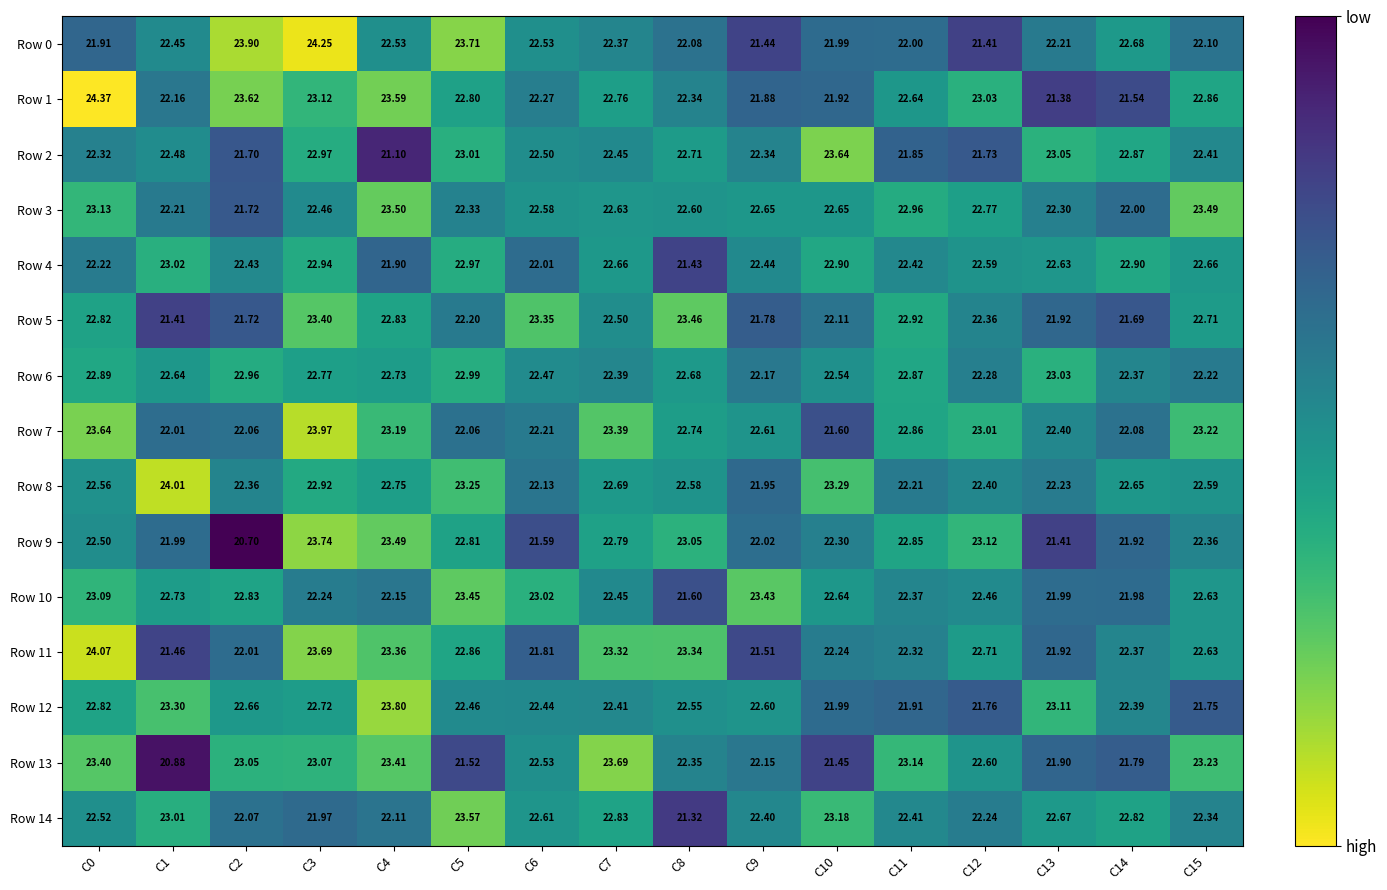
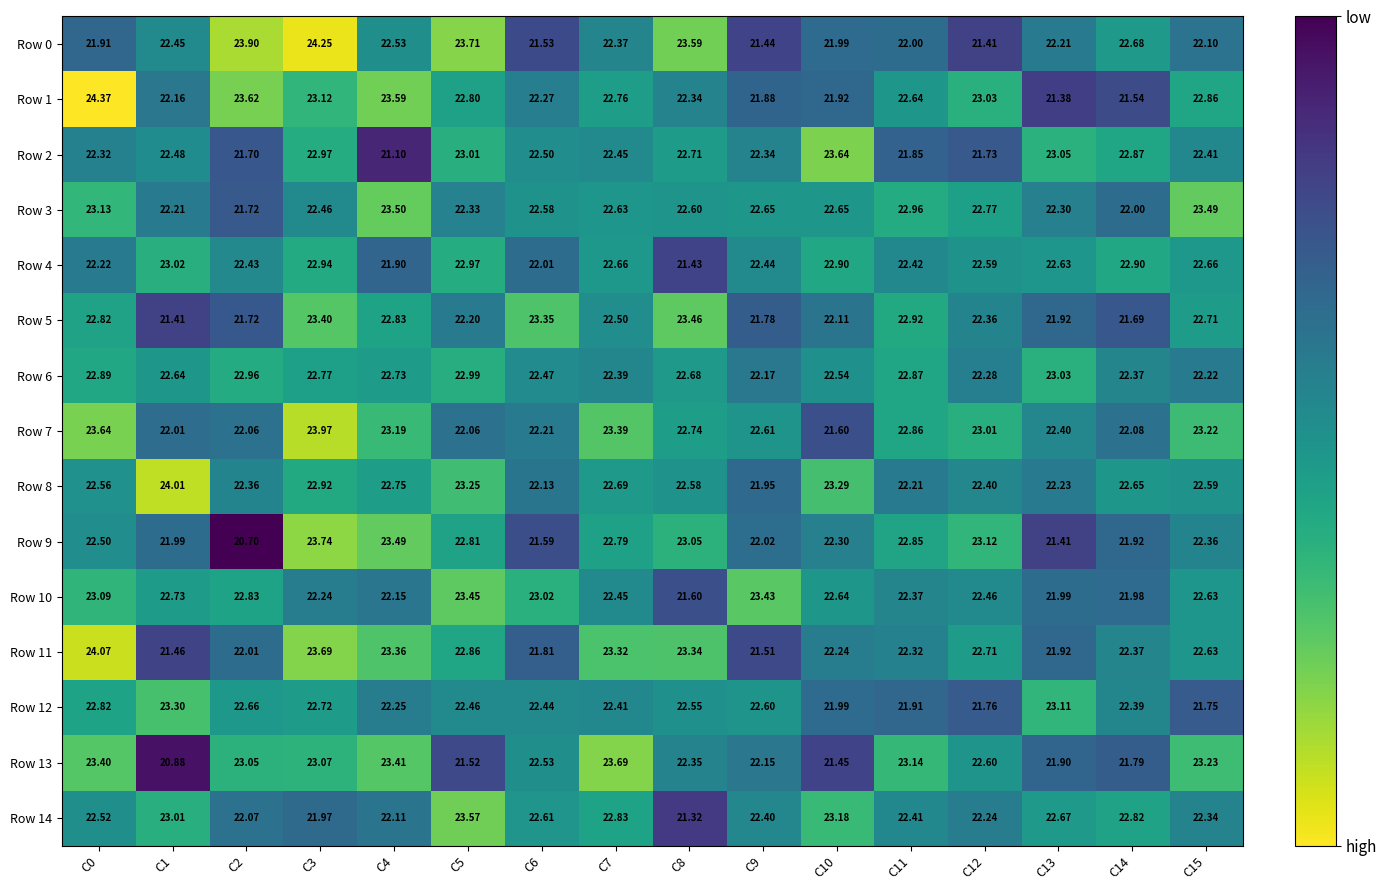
Row 0, C6: 22.53 -> 21.53
Row 0, C8: 22.08 -> 23.59
Row 12, C4: 23.80 -> 22.25
